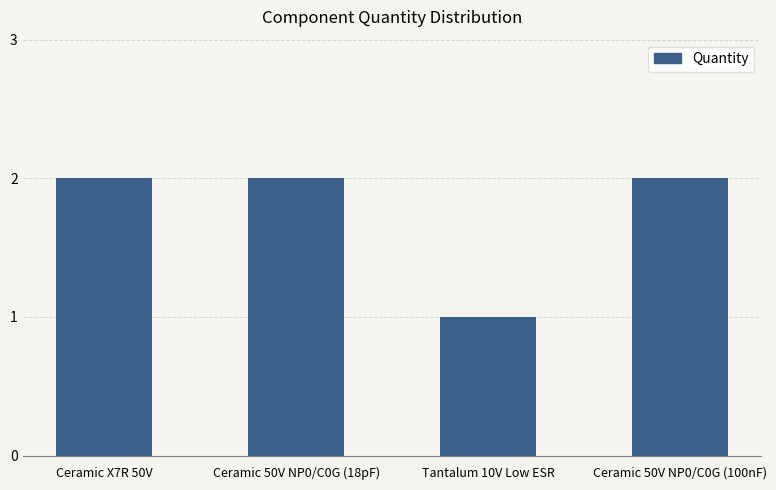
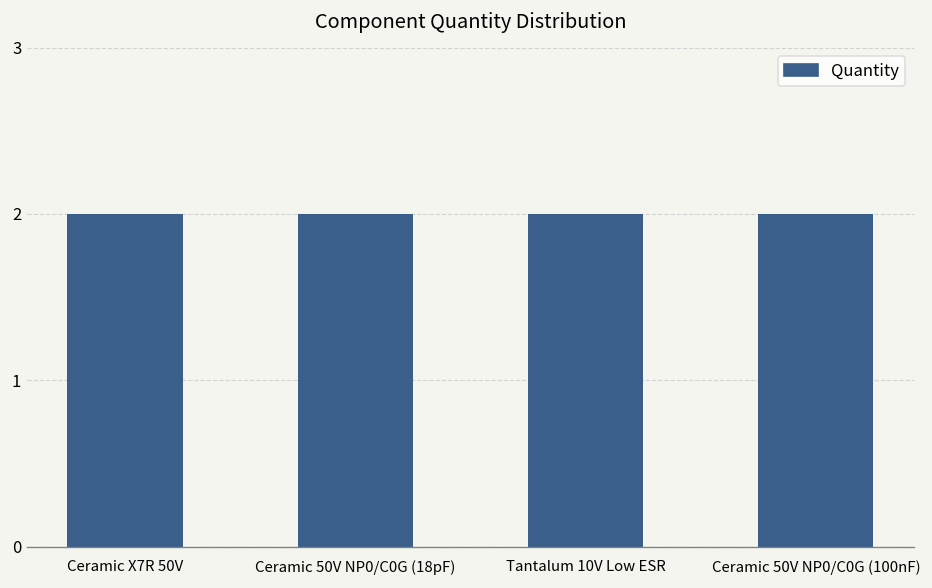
Tantalum 10V Low ESR: 1 -> 2
